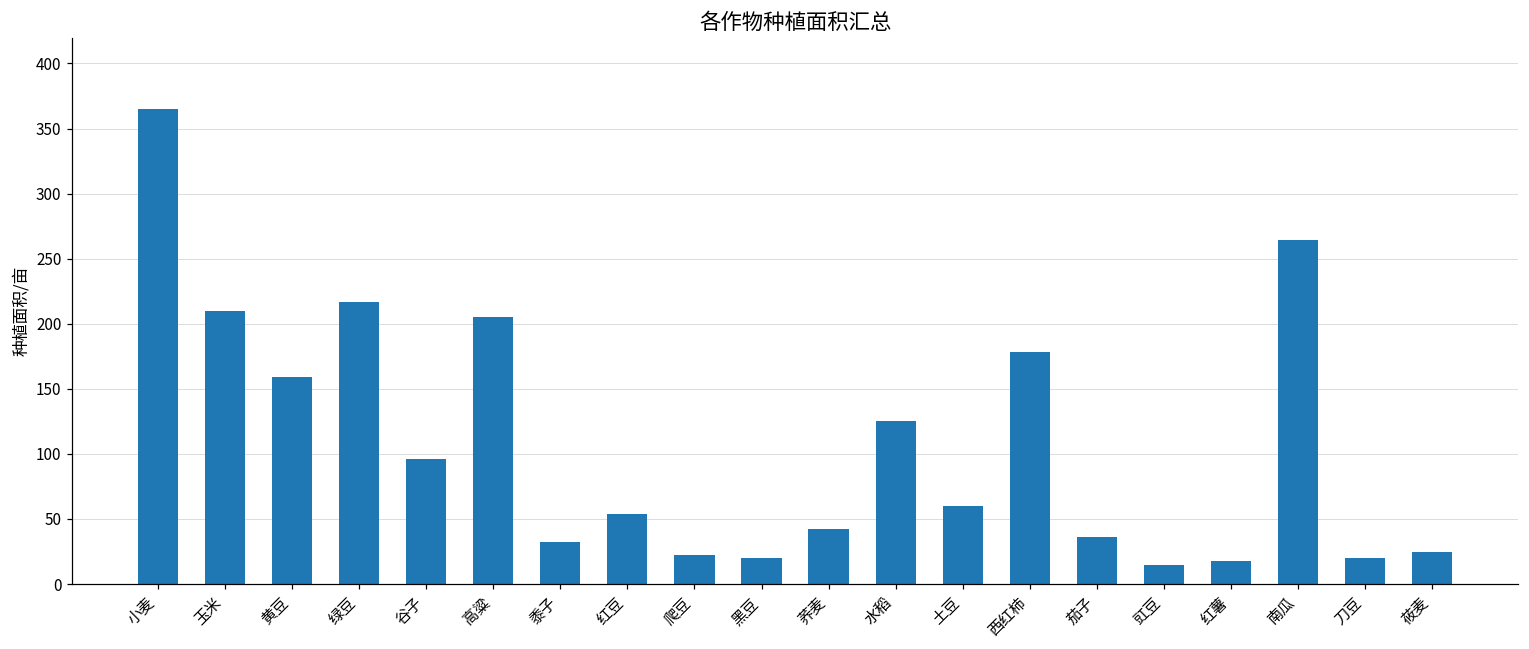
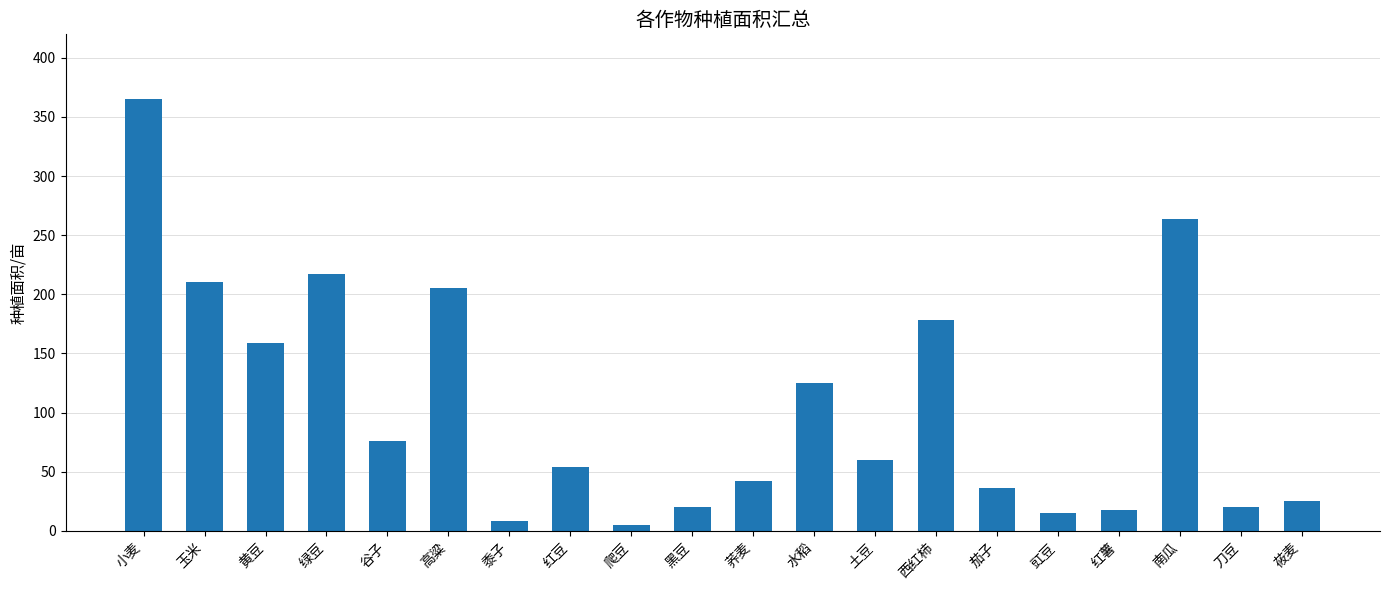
谷子: 96 -> 76
黍子: 32 -> 8
爬豆: 22 -> 5
